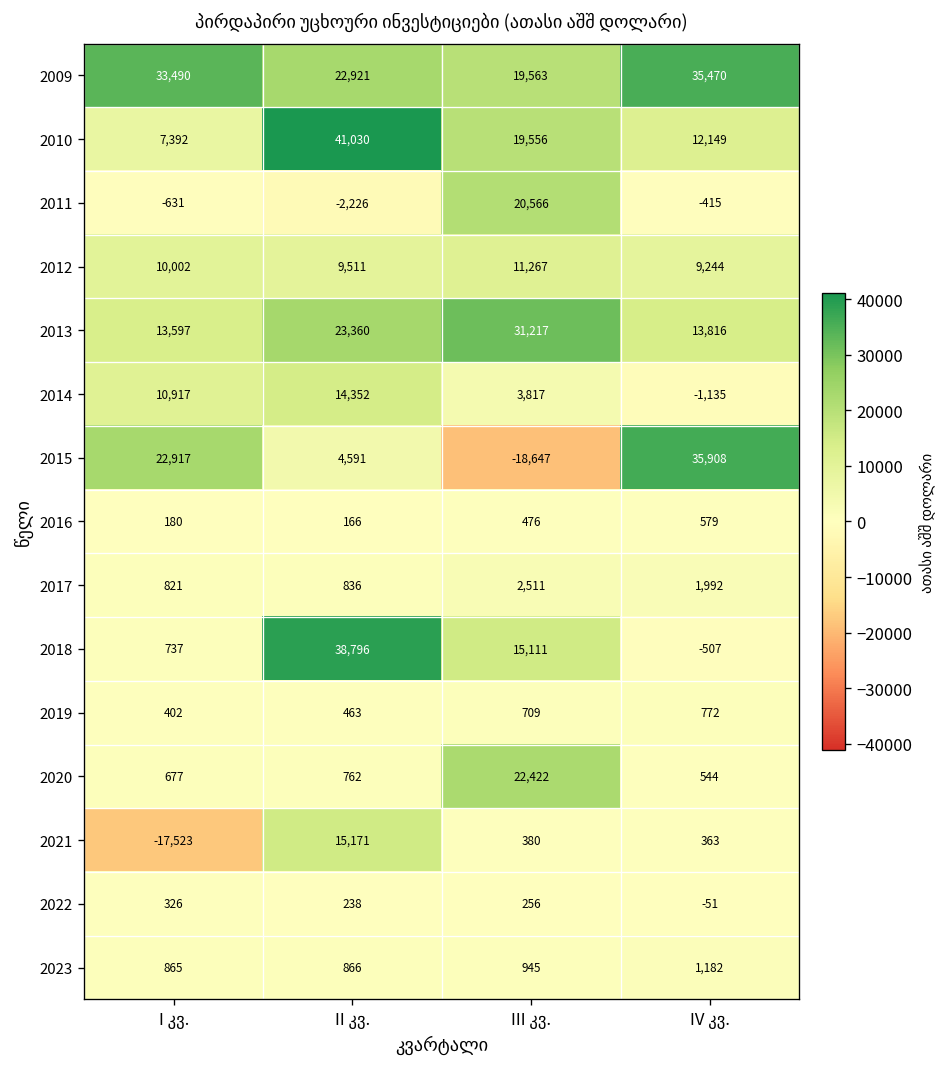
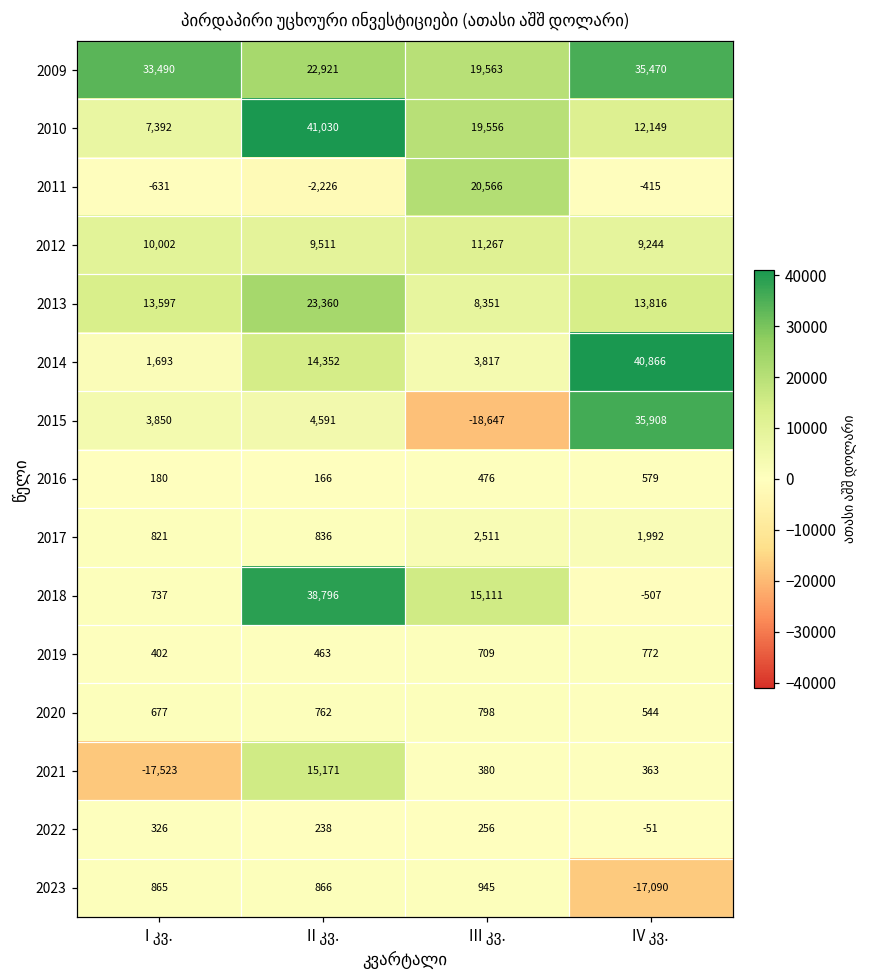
2013, III კვ.: 31,217 -> 8,351
2014, I კვ.: 10,917 -> 1,693
2014, IV კვ.: -1,135 -> 40,866
2015, I კვ.: 22,917 -> 3,850
2020, III კვ.: 22,422 -> 798
2023, IV კვ.: 1,182 -> -17,090
